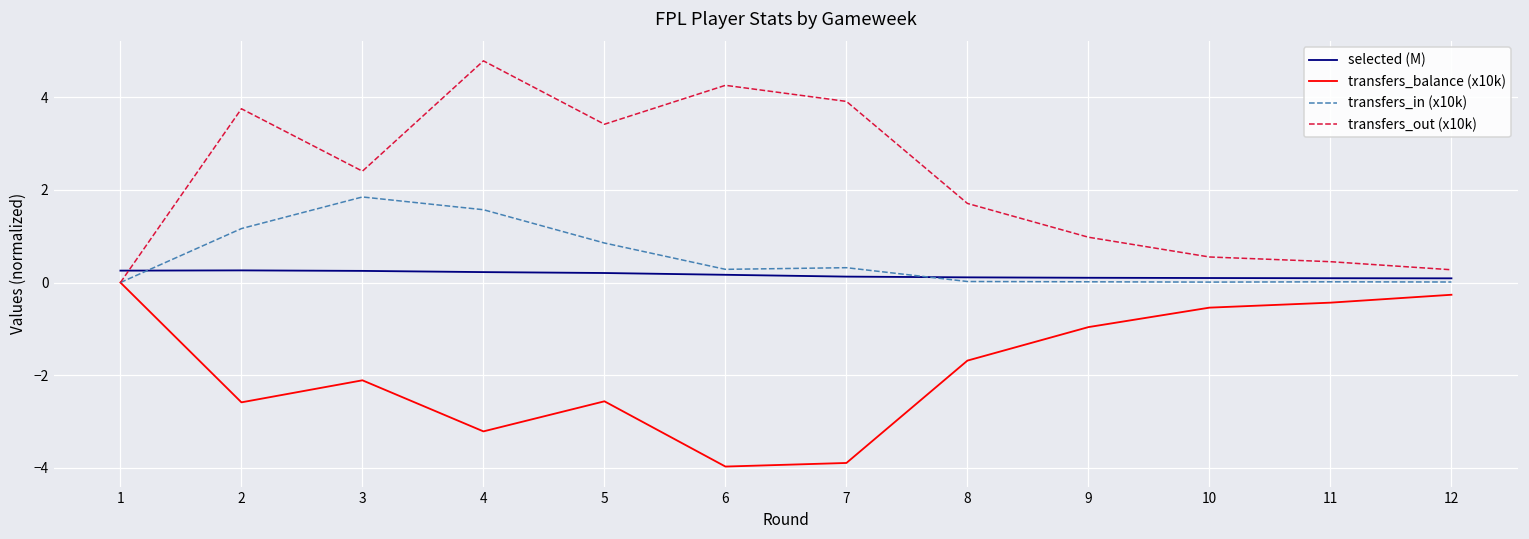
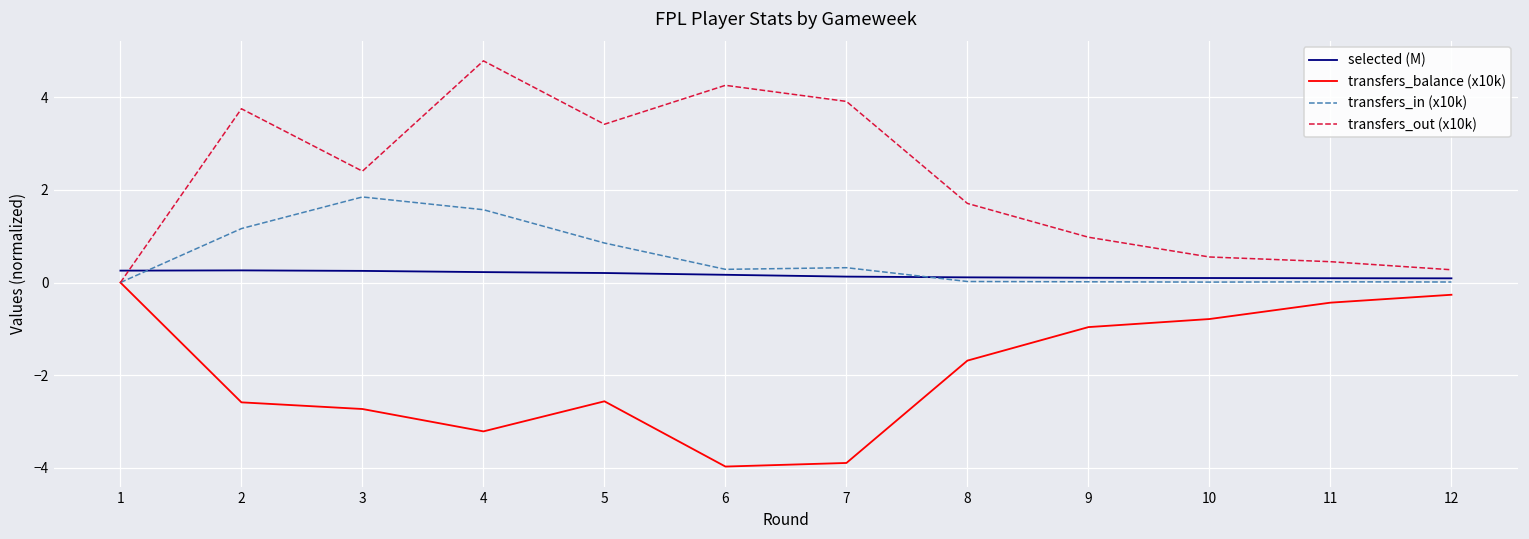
transfers_balance (x10k), 3: -2.1 -> -2.7
transfers_balance (x10k), 10: -0.5 -> -0.8
